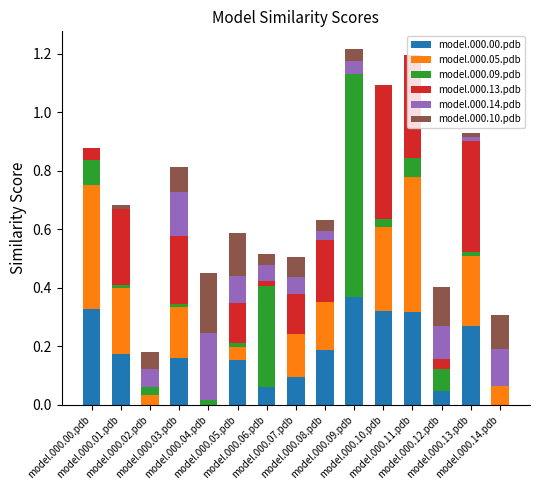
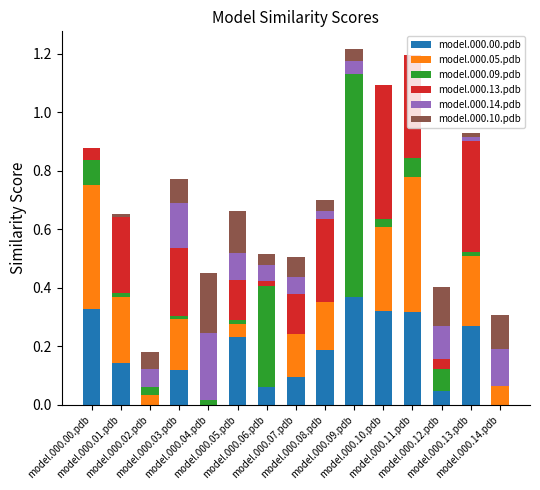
model.000.00.pdb, model.000.01.pdb: 0.17 -> 0.14
model.000.00.pdb, model.000.03.pdb: 0.16 -> 0.12
model.000.00.pdb, model.000.05.pdb: 0.15 -> 0.23
model.000.13.pdb, model.000.08.pdb: 0.21 -> 0.28
